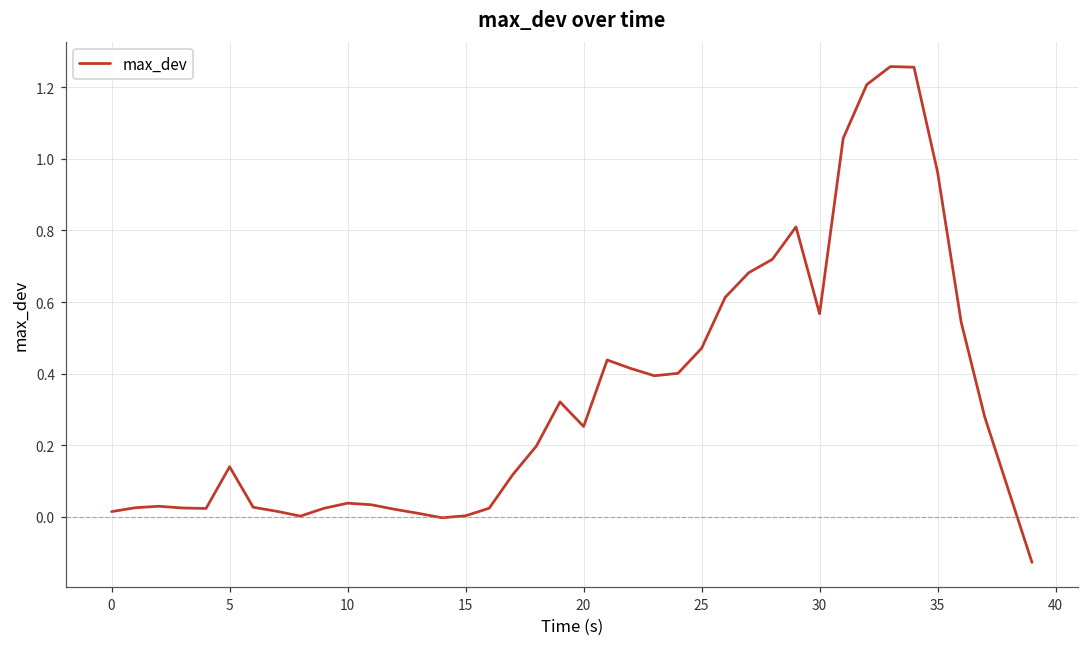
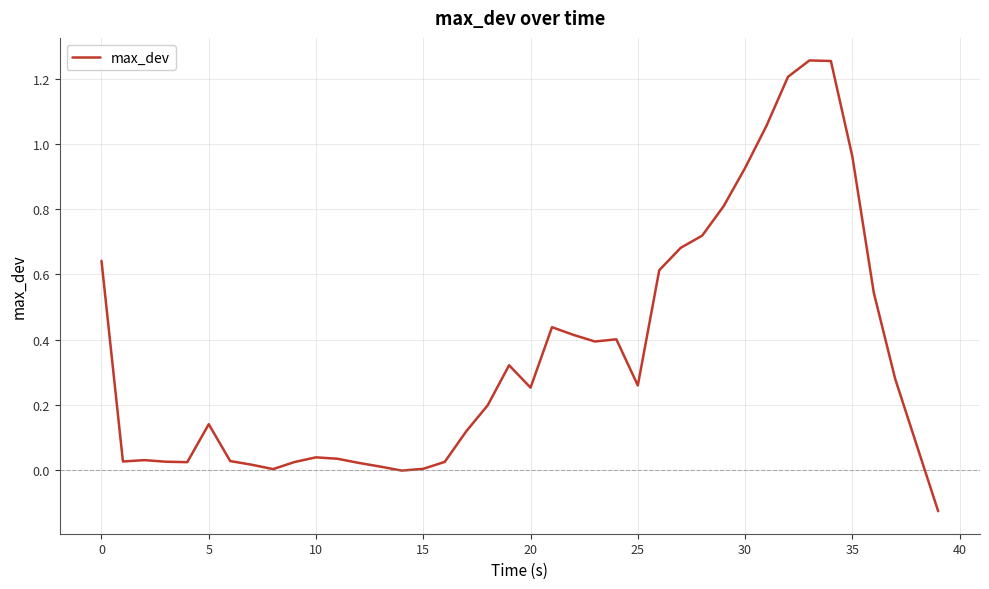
0: 0.01 -> 0.64
25: 0.47 -> 0.26
30: 0.57 -> 0.93
